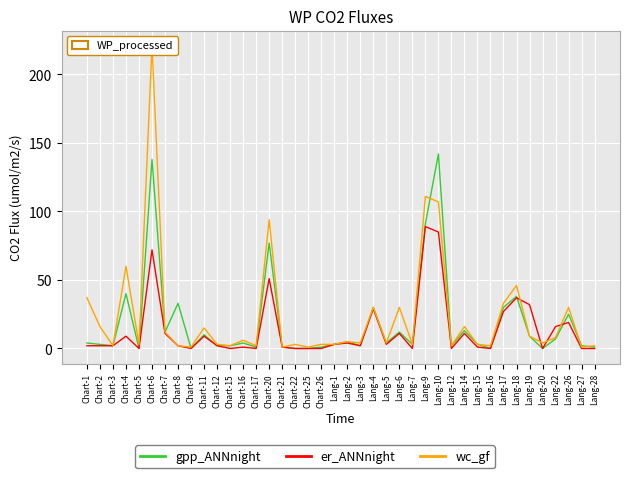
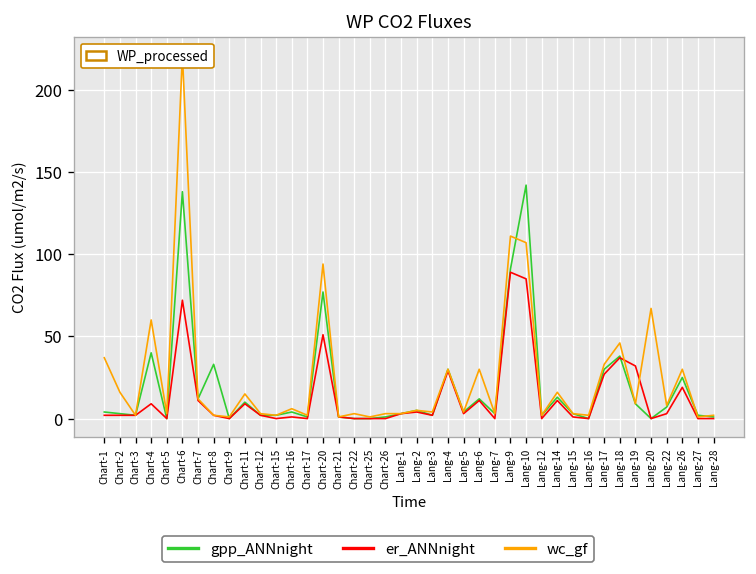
wc_gf, Lang-20: 4 -> 67
er_ANNnight, Lang-22: 16 -> 3
